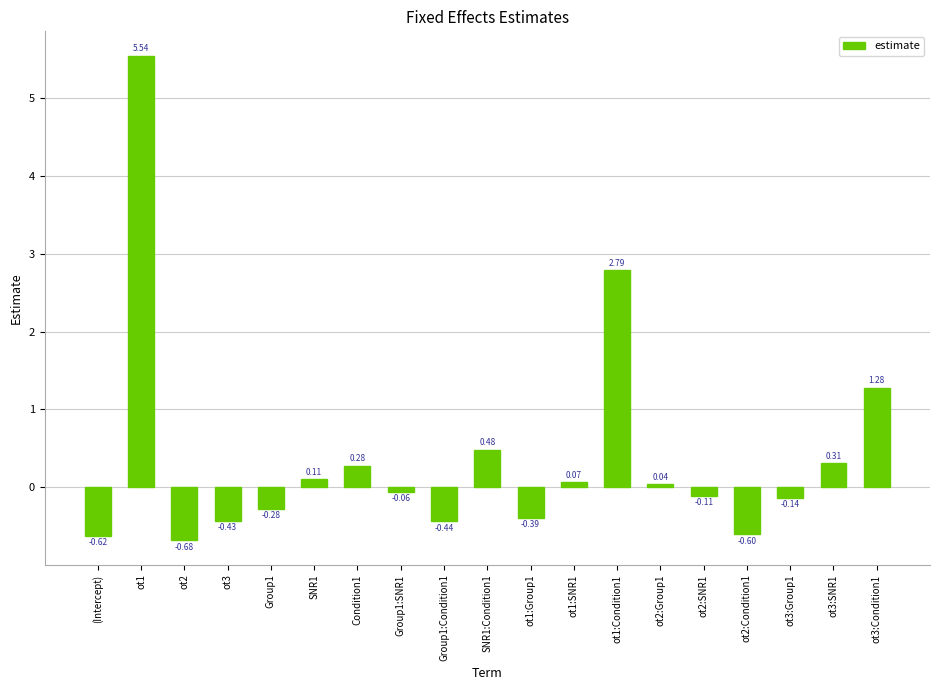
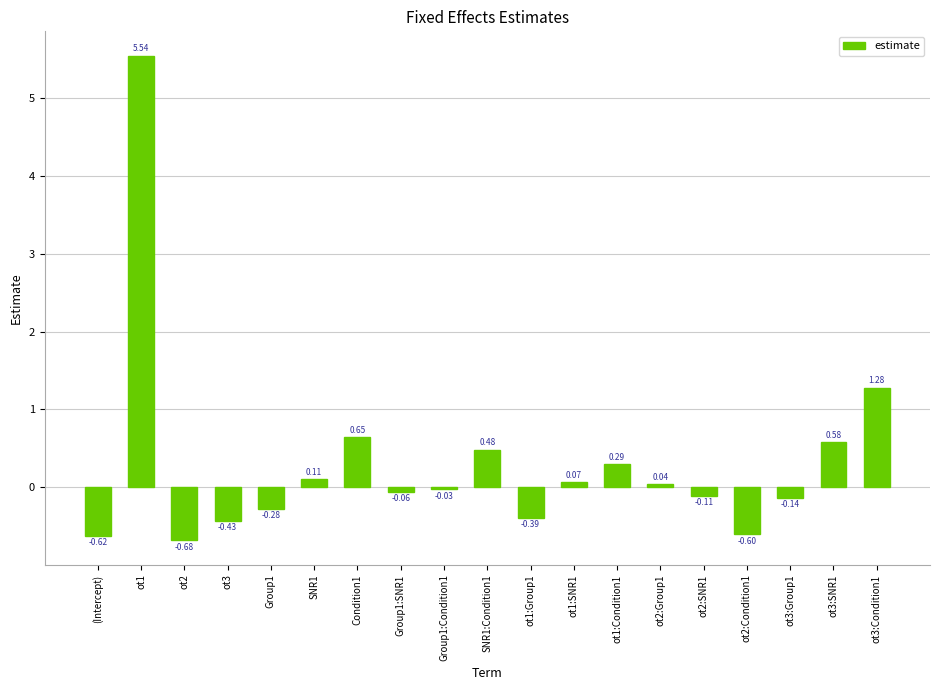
Condition1: 0.28 -> 0.65
Group1:Condition1: -0.44 -> -0.03
ot1:Condition1: 2.79 -> 0.29
ot3:SNR1: 0.31 -> 0.58
